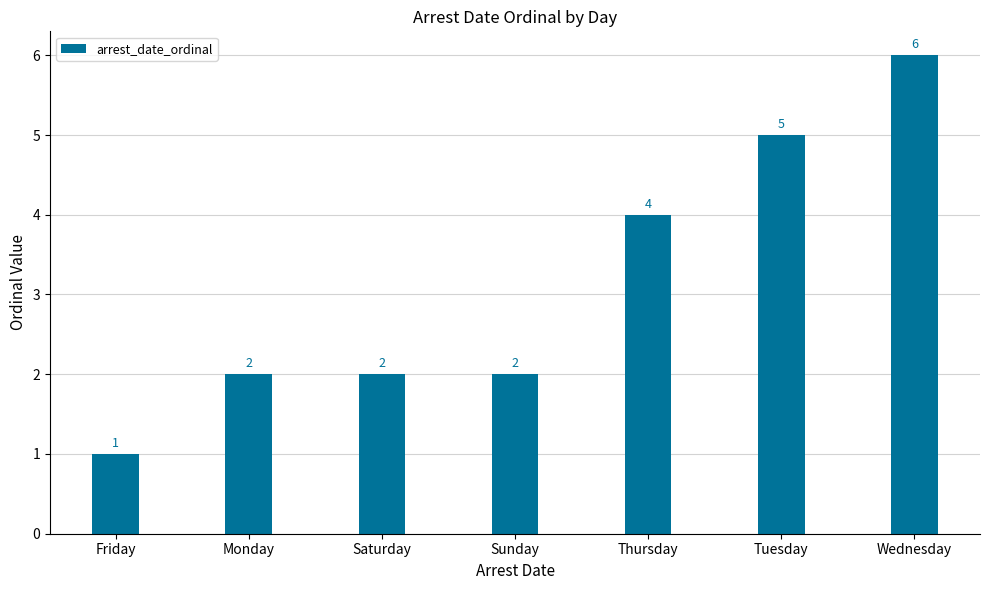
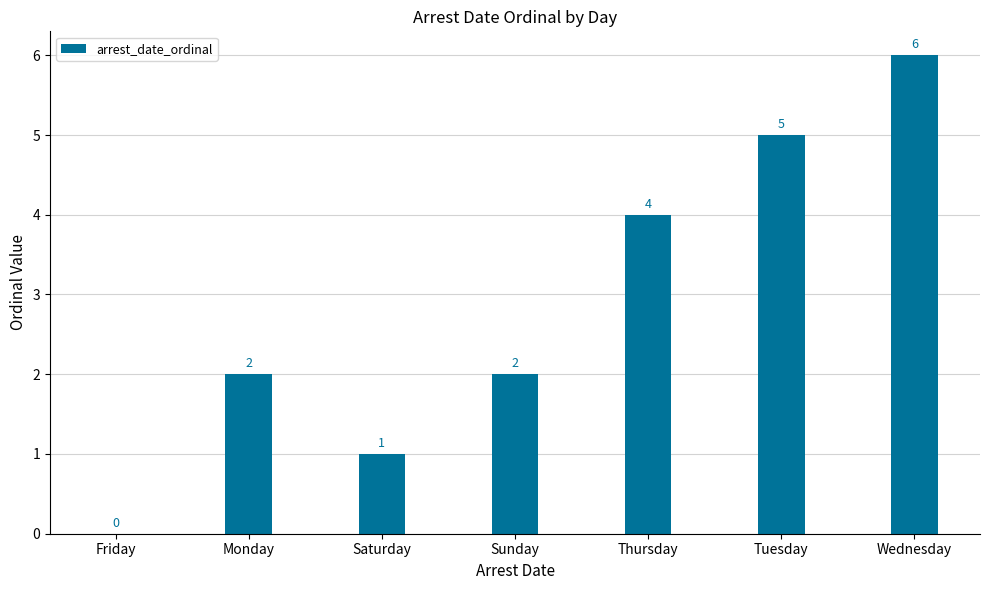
Friday: 1 -> 0
Saturday: 2 -> 1
